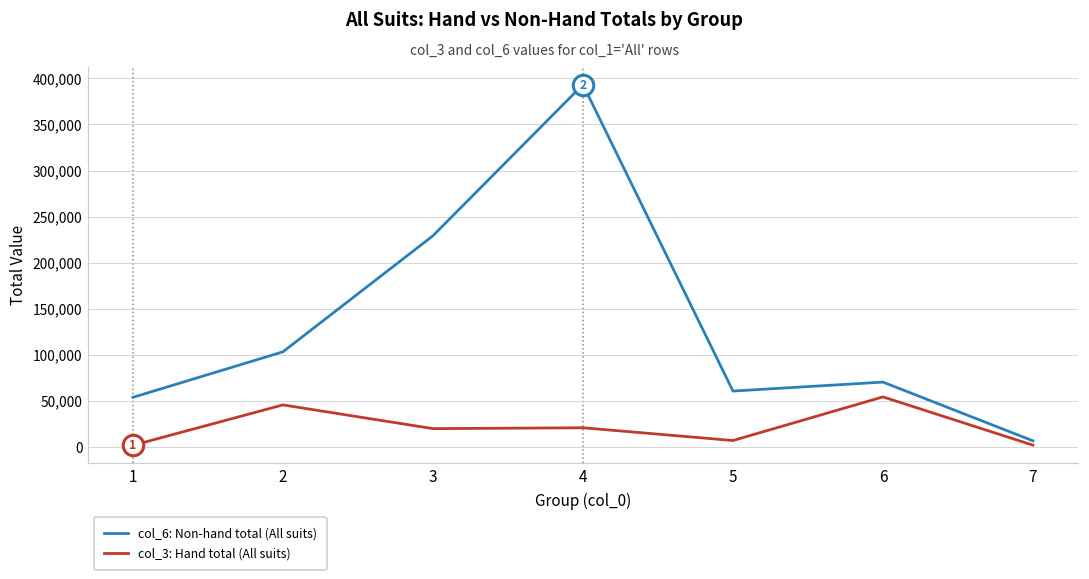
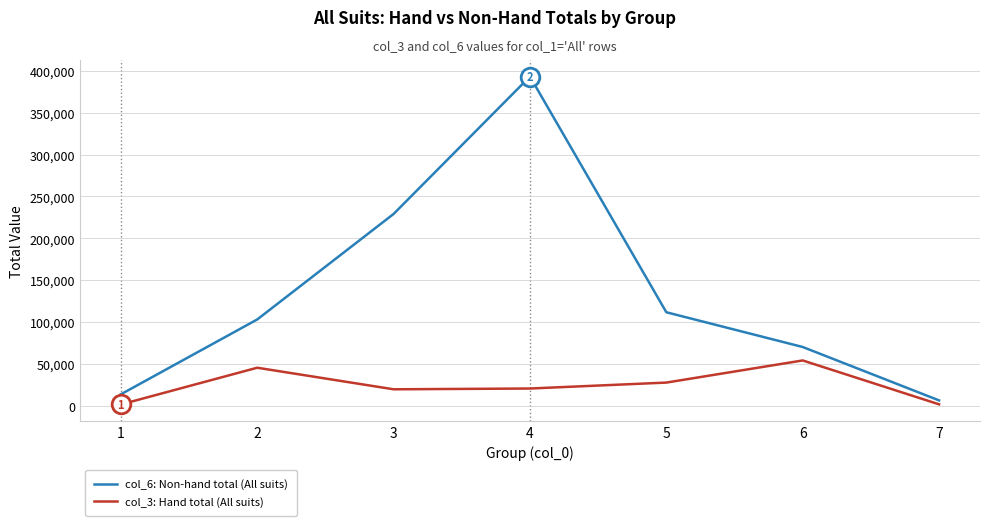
col_6: Non-hand total (All suits), 1: 50,000 -> 10,000
col_6: Non-hand total (All suits), 5: 60,000 -> 110,000
col_3: Hand total (All suits), 5: 10,000 -> 30,000
